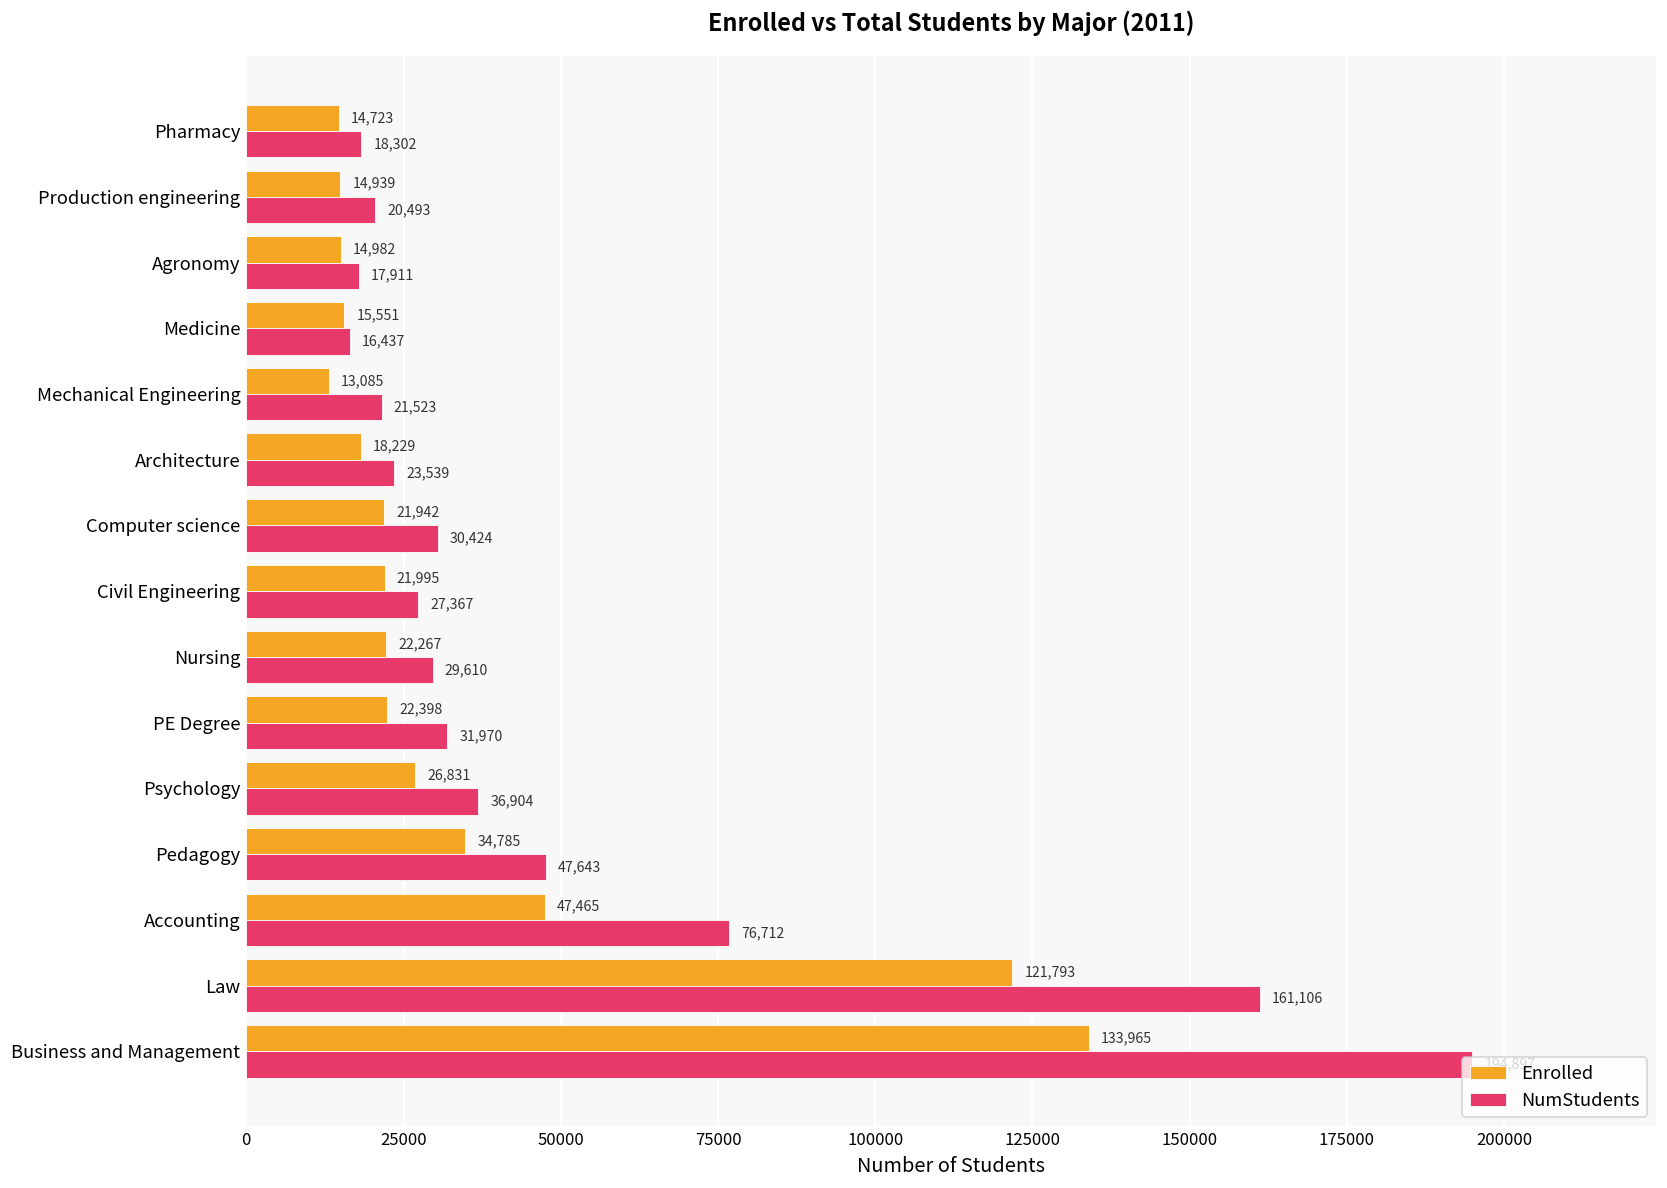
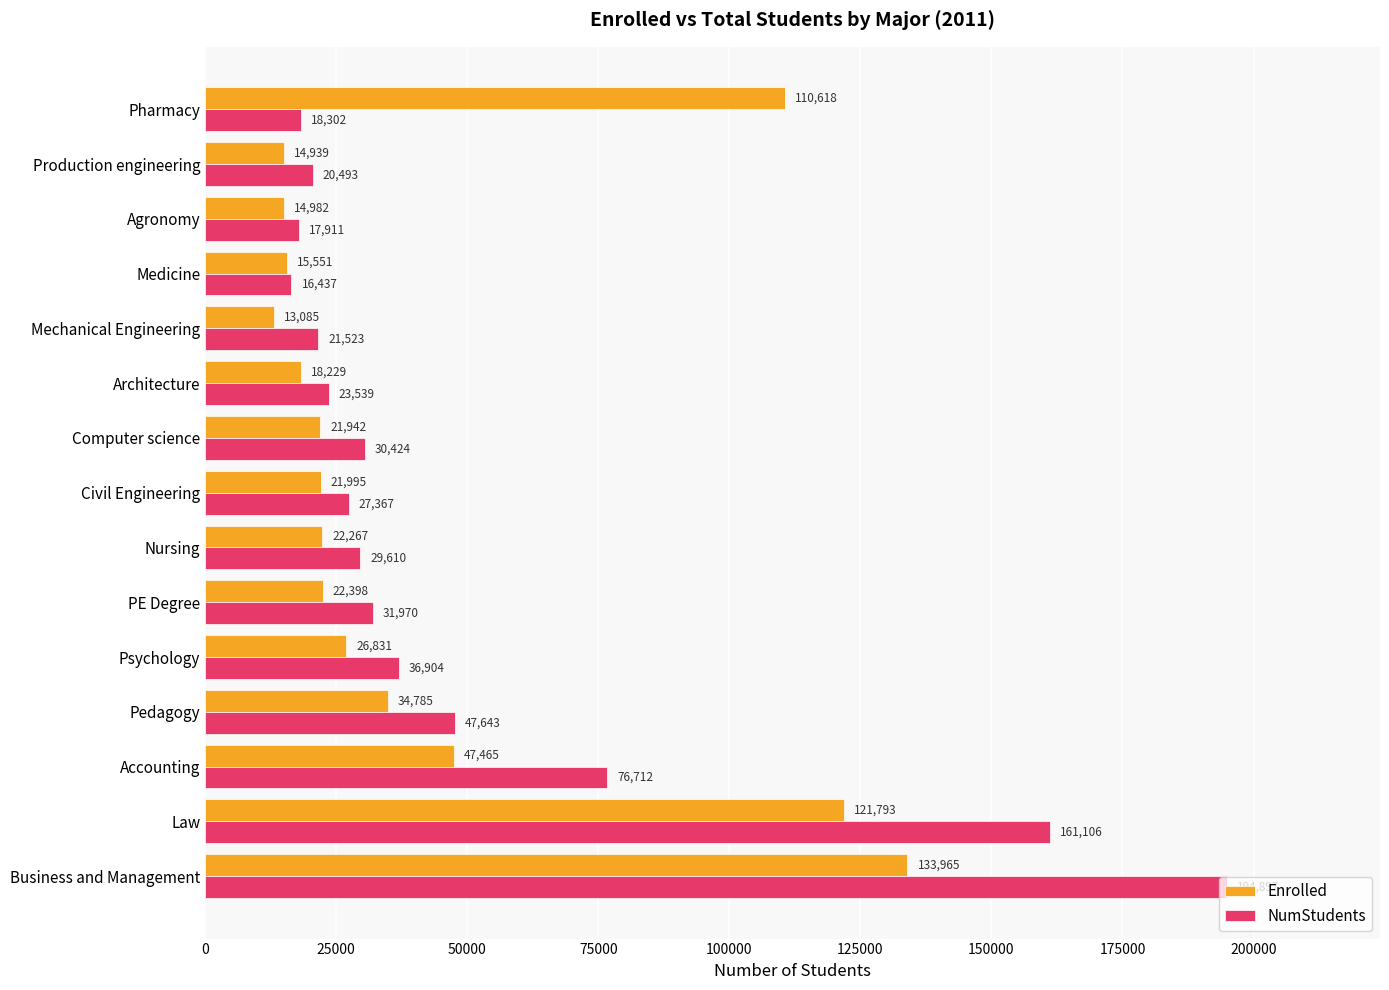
Enrolled, Pharmacy: 14,723 -> 110,618
